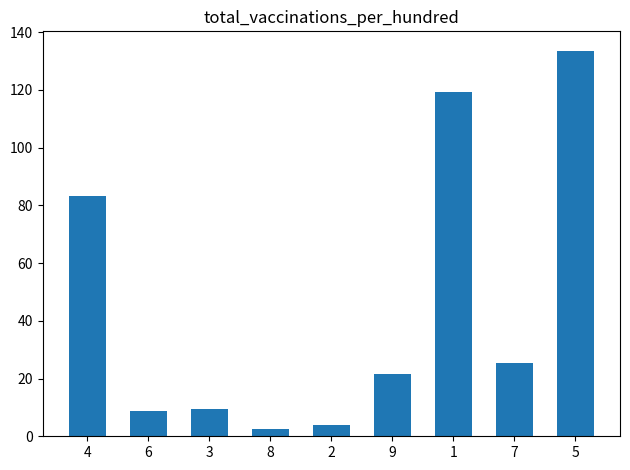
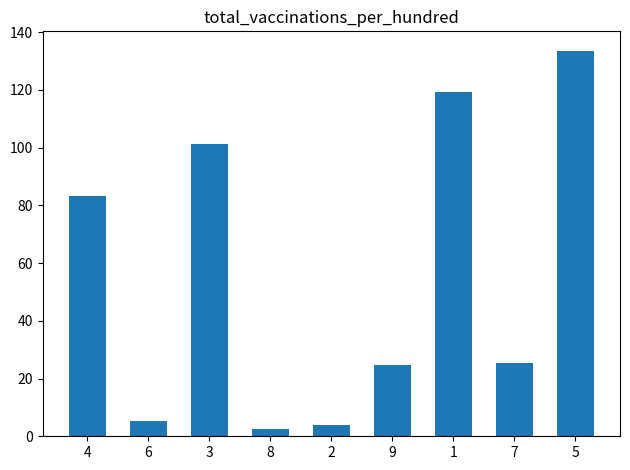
6: 9 -> 5
3: 10 -> 101
9: 22 -> 25
